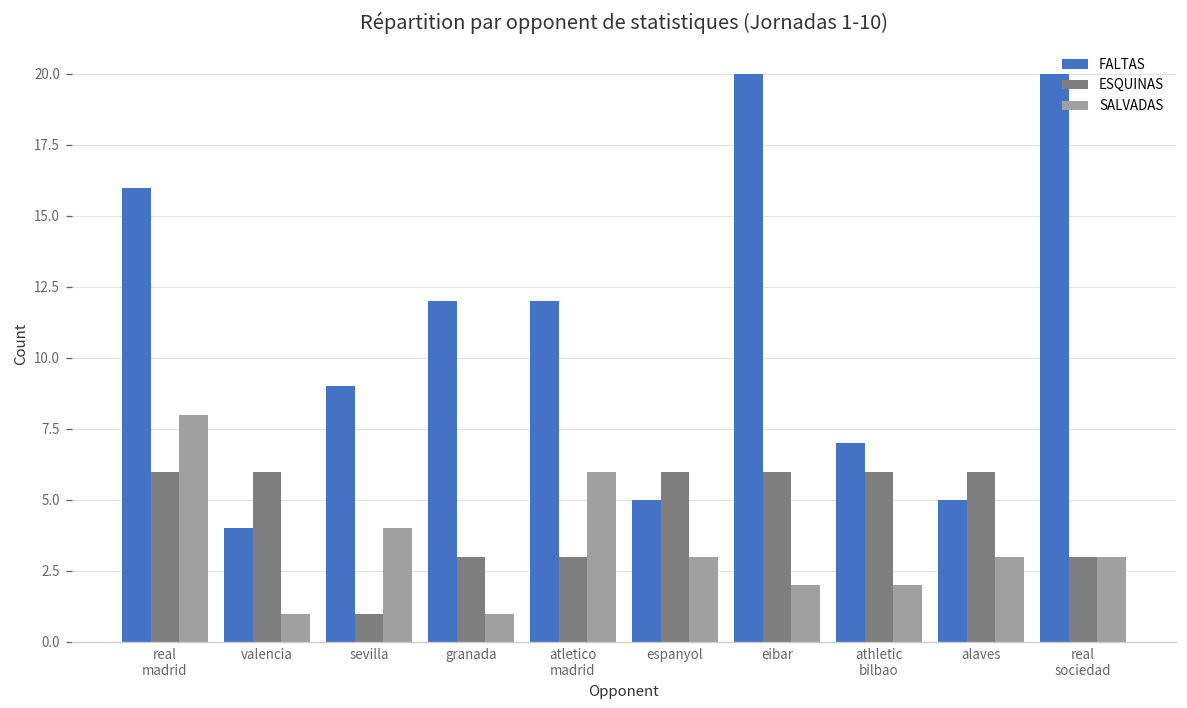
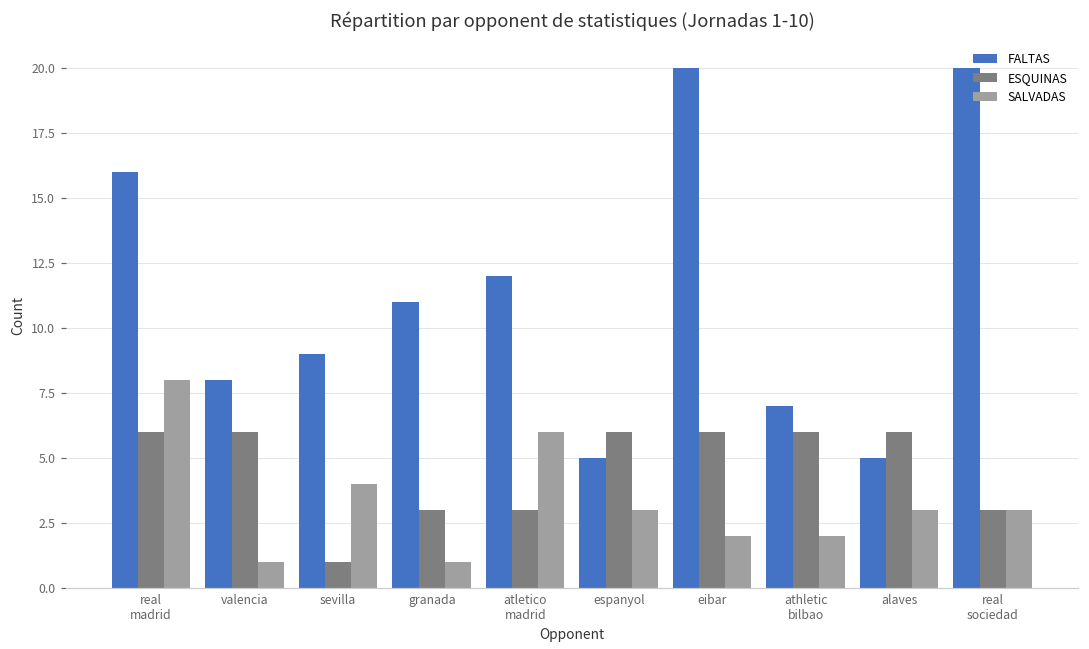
FALTAS, valencia: 4 -> 8
FALTAS, granada: 12 -> 11
